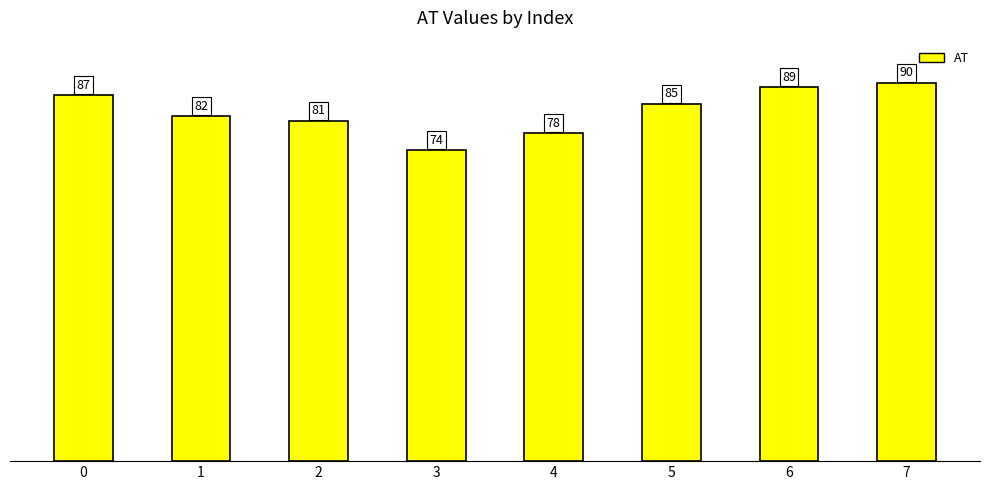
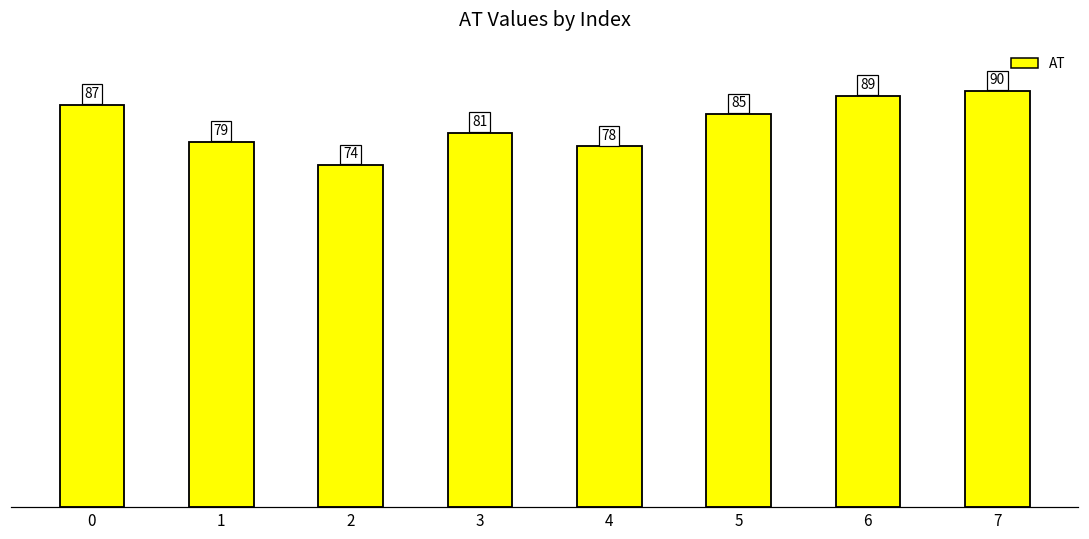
1: 82 -> 79
2: 81 -> 74
3: 74 -> 81
